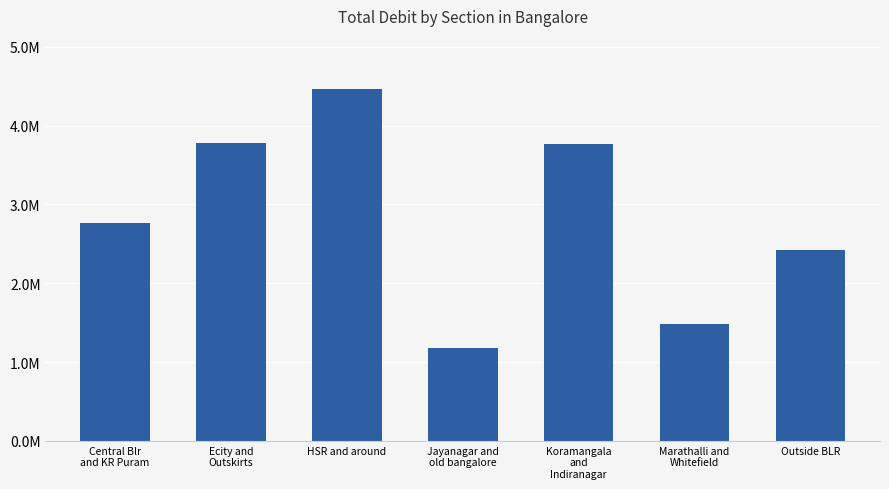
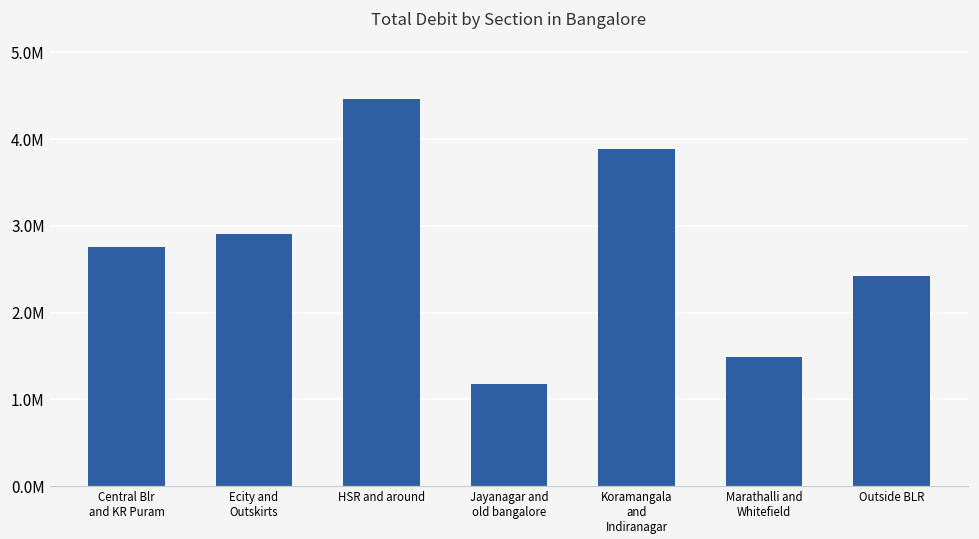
Ecity and Outskirts: 3800000 -> 2900000
Koramangala and Indiranagar: 3800000 -> 3900000
